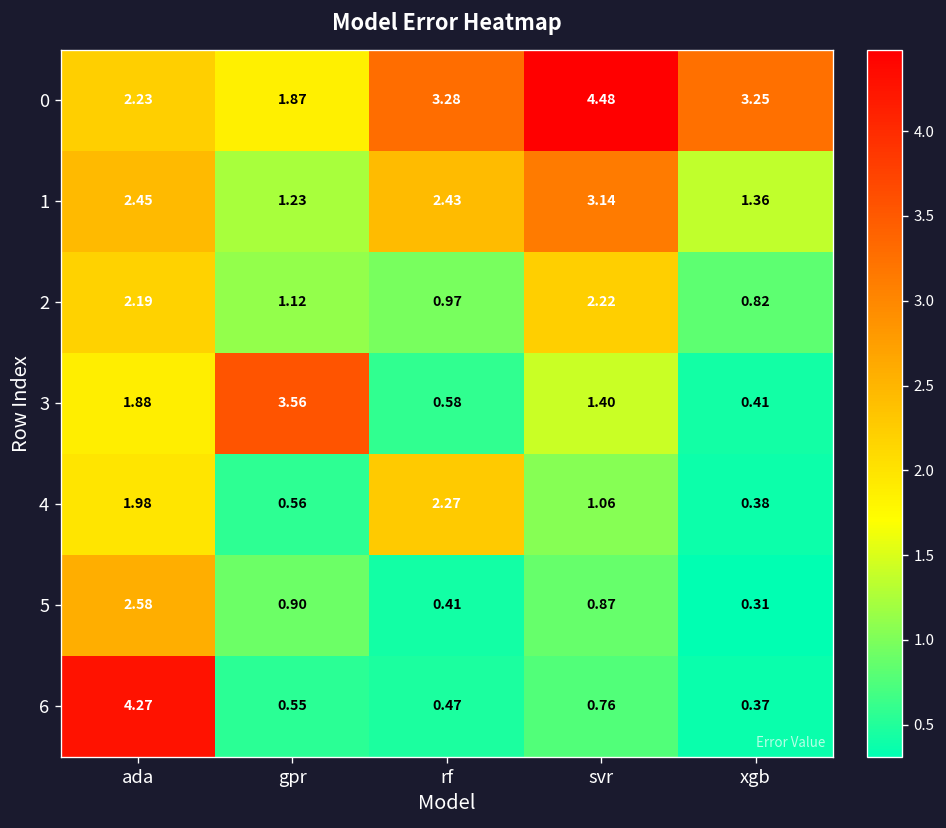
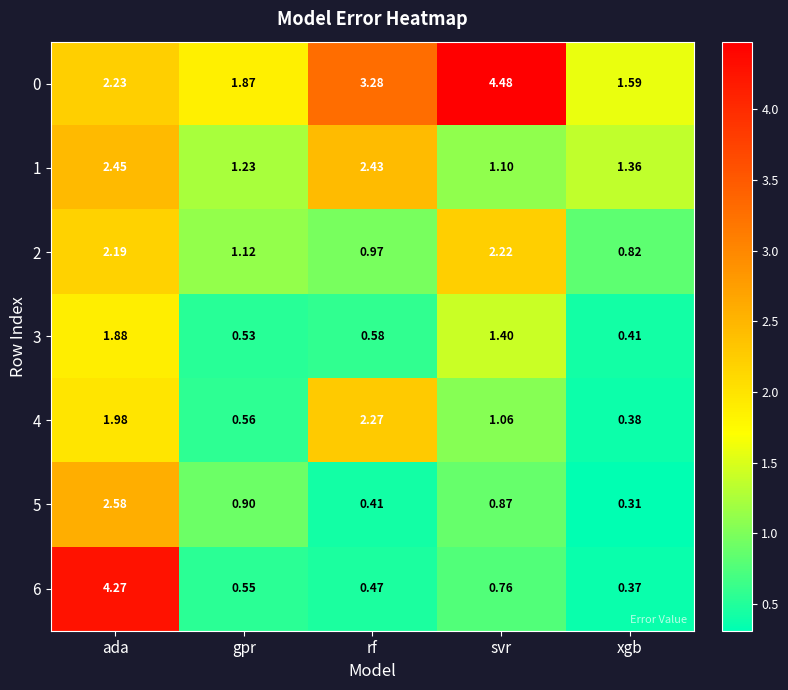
0, xgb: 3.25 -> 1.59
1, svr: 3.14 -> 1.10
3, gpr: 3.56 -> 0.53
